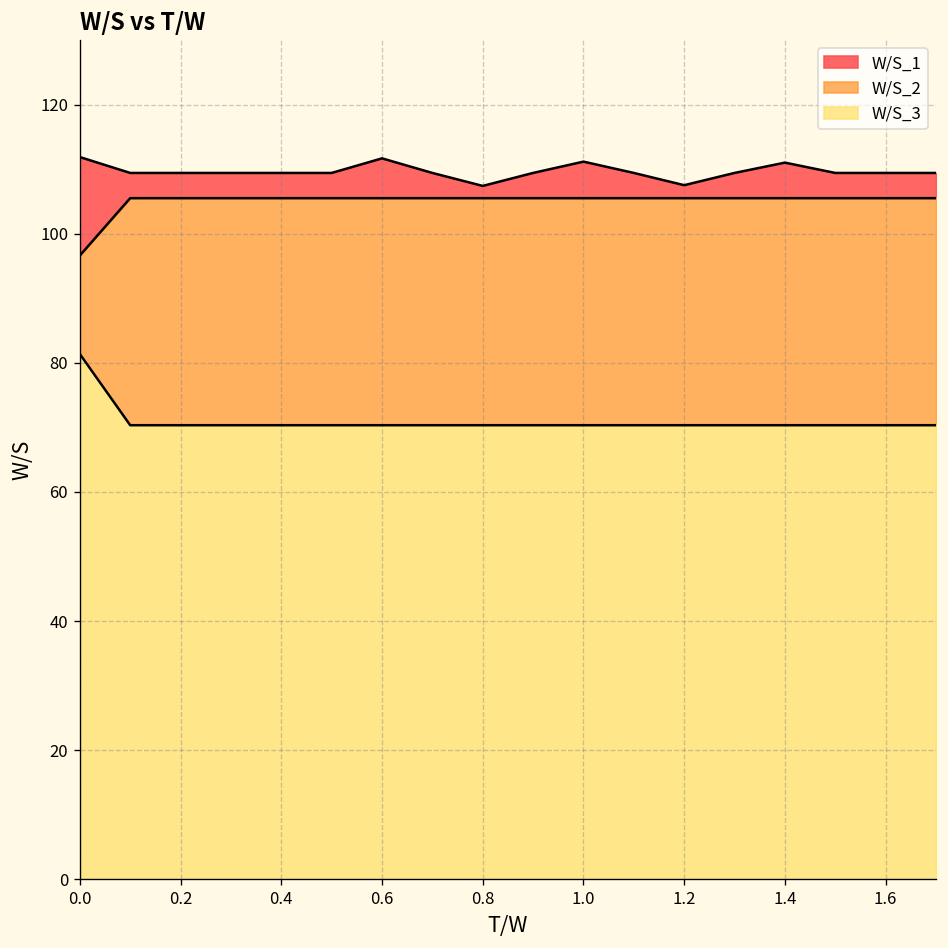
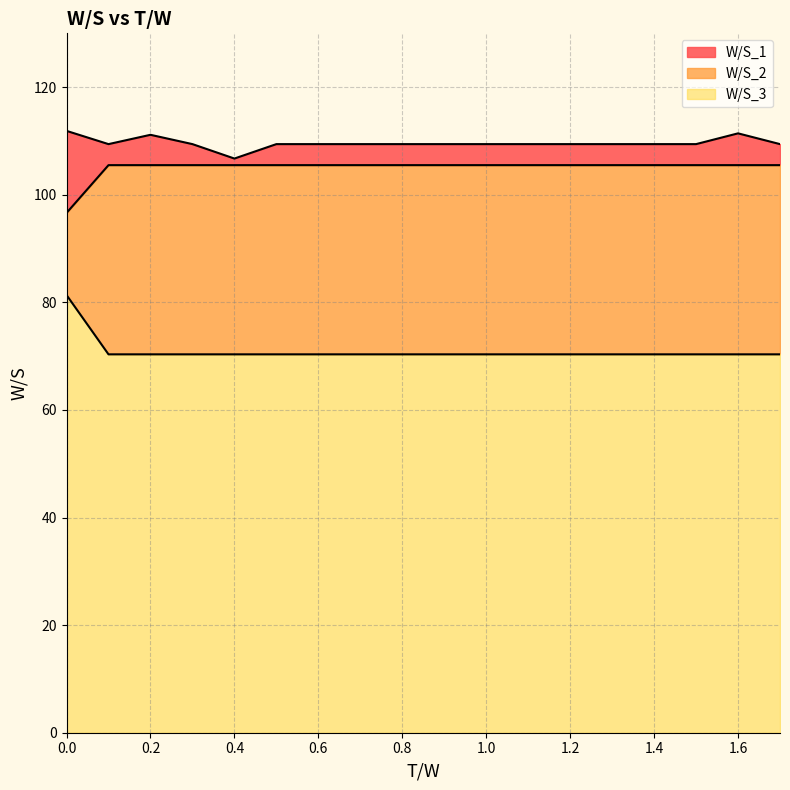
W/S_1, 0.2: 109 -> 111
W/S_1, 0.4: 109 -> 107
W/S_1, 0.6: 112 -> 109
W/S_1, 0.8: 107 -> 109
W/S_1, 1.0: 111 -> 109
W/S_1, 1.2: 108 -> 109
W/S_1, 1.4: 111 -> 109
W/S_1, 1.6: 109 -> 111
